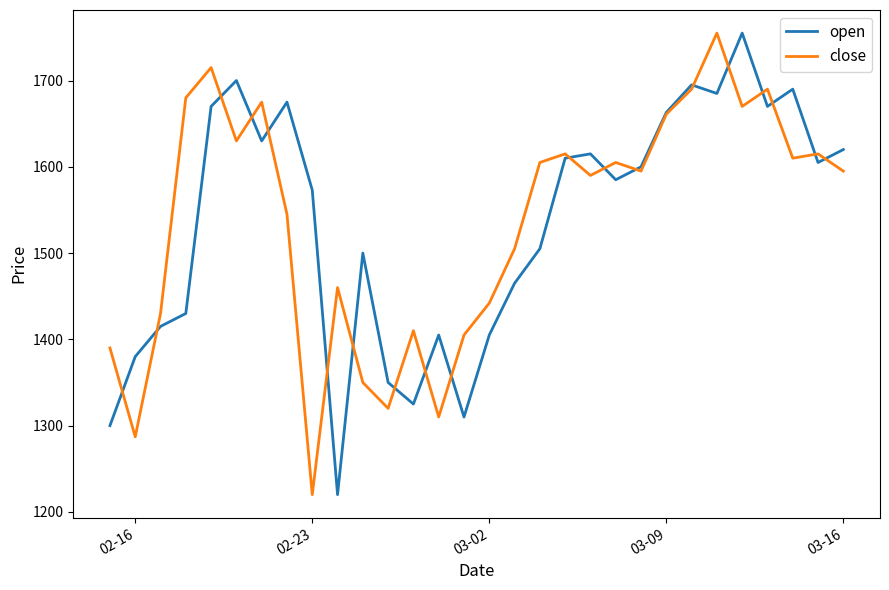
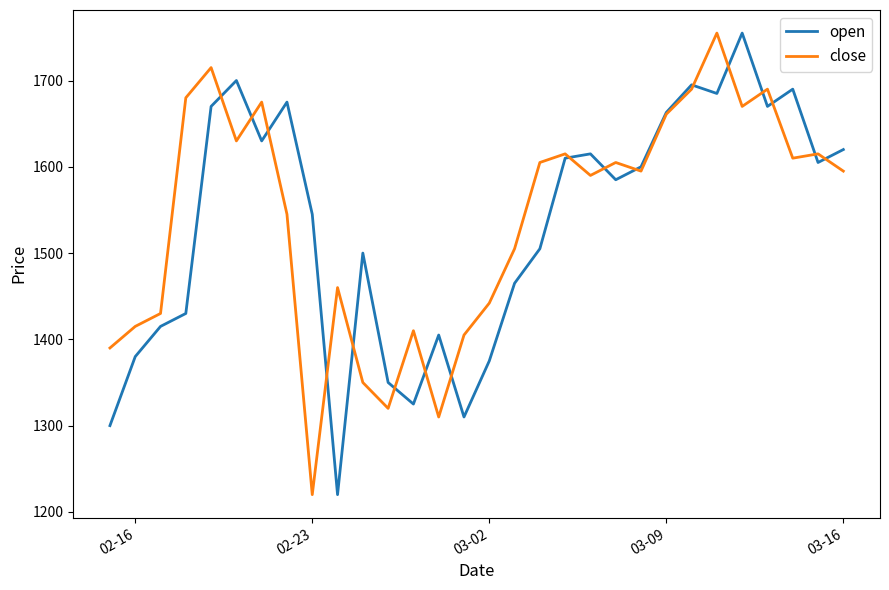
close, 02-16: 1290 -> 1420
open, 02-23: 1570 -> 1550
open, 03-02: 1410 -> 1380
